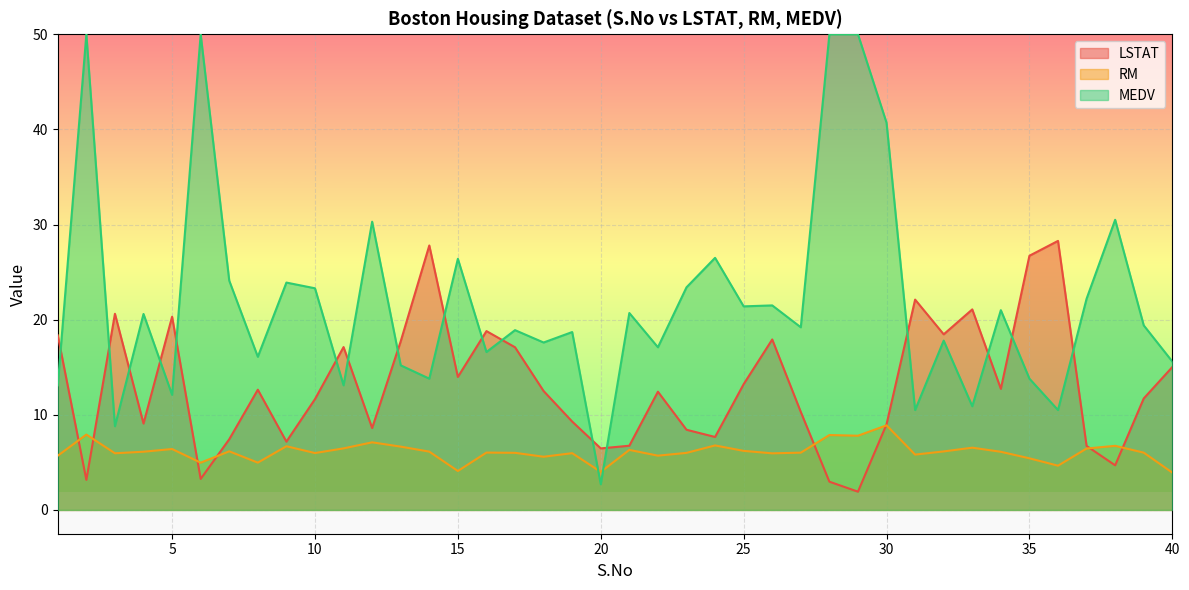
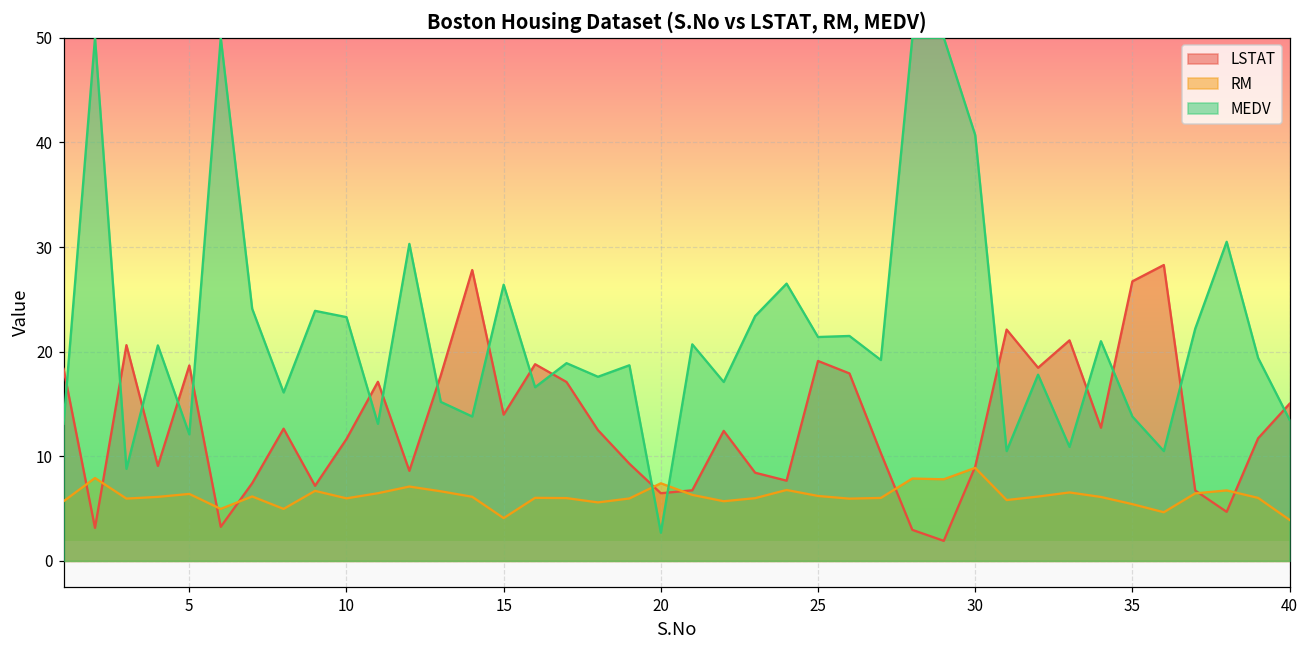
LSTAT, 5: 20 -> 19
RM, 20: 4 -> 7
LSTAT, 25: 13 -> 19
MEDV, 40: 16 -> 14
